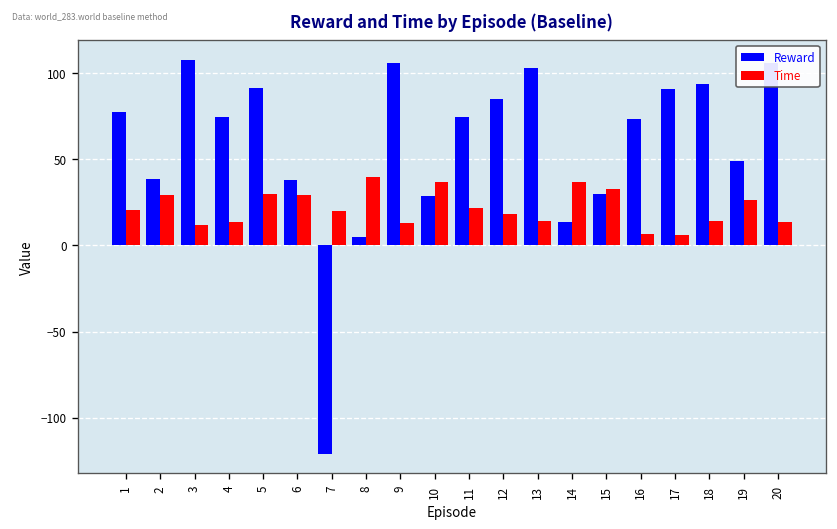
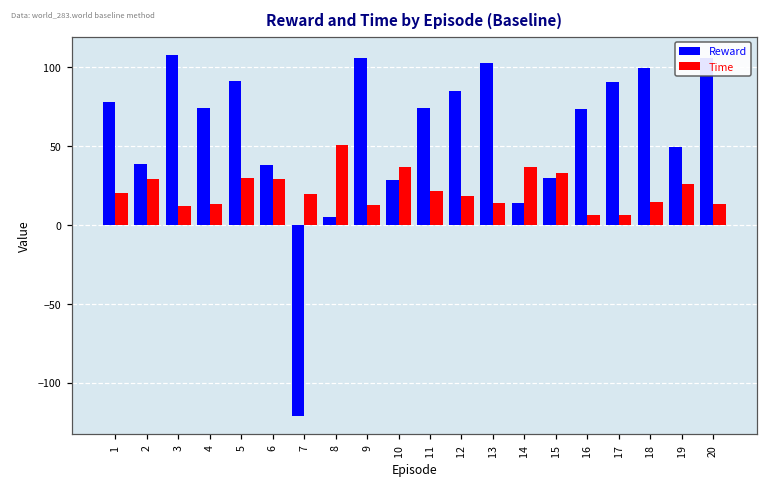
Time, 8: 40 -> 51
Reward, 18: 94 -> 100
